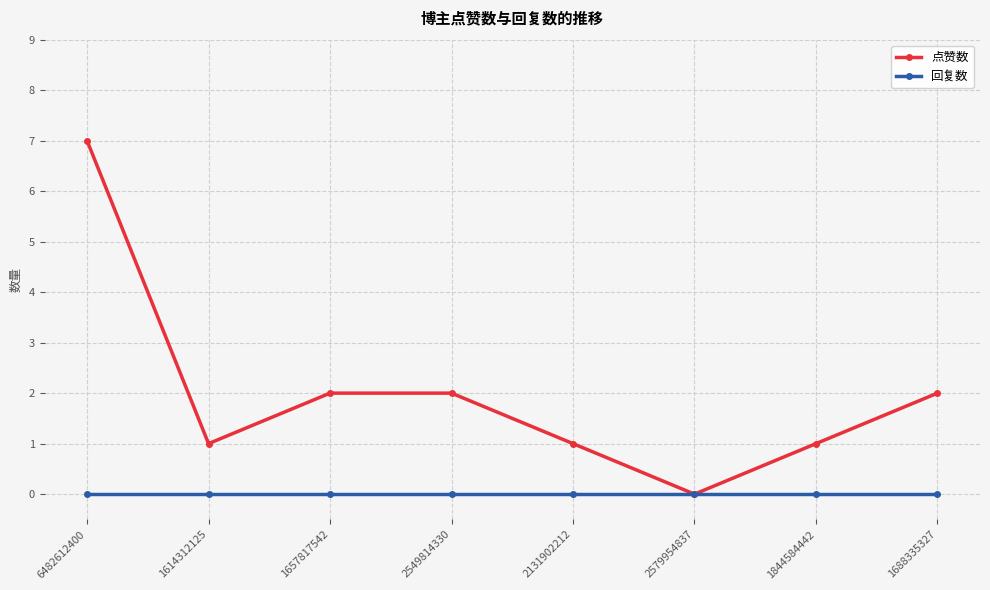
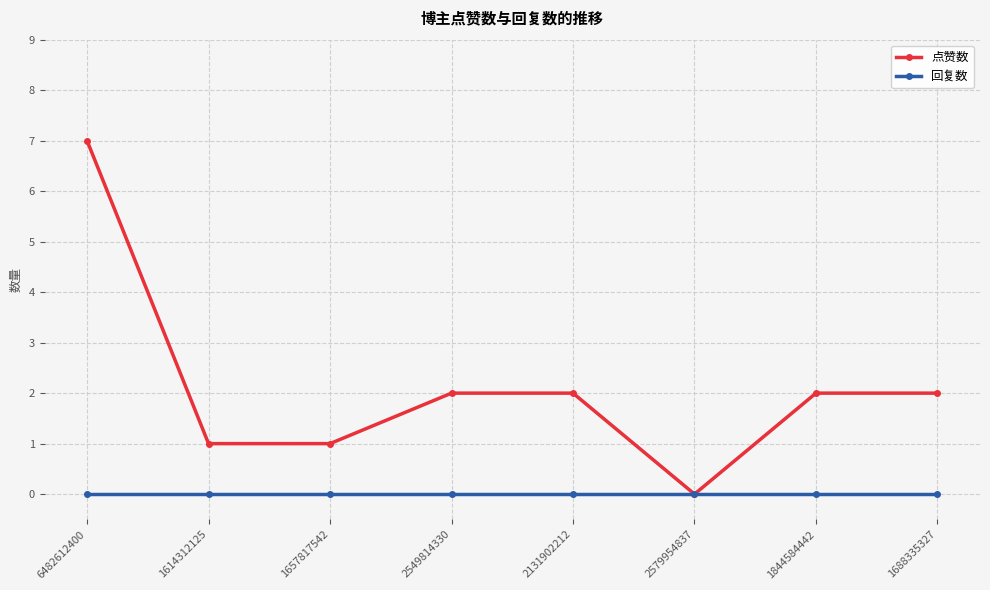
点赞数, 1657817542: 2 -> 1
点赞数, 2131902212: 1 -> 2
点赞数, 1844584442: 1 -> 2
